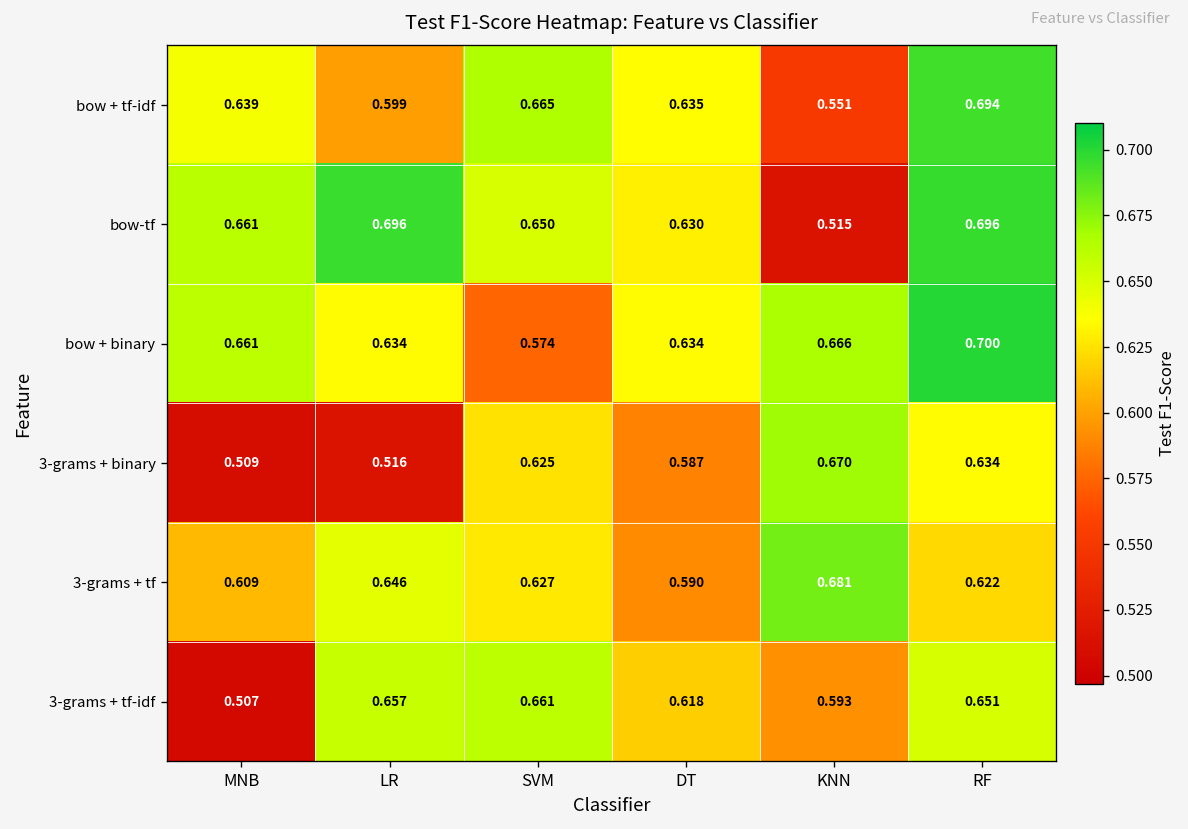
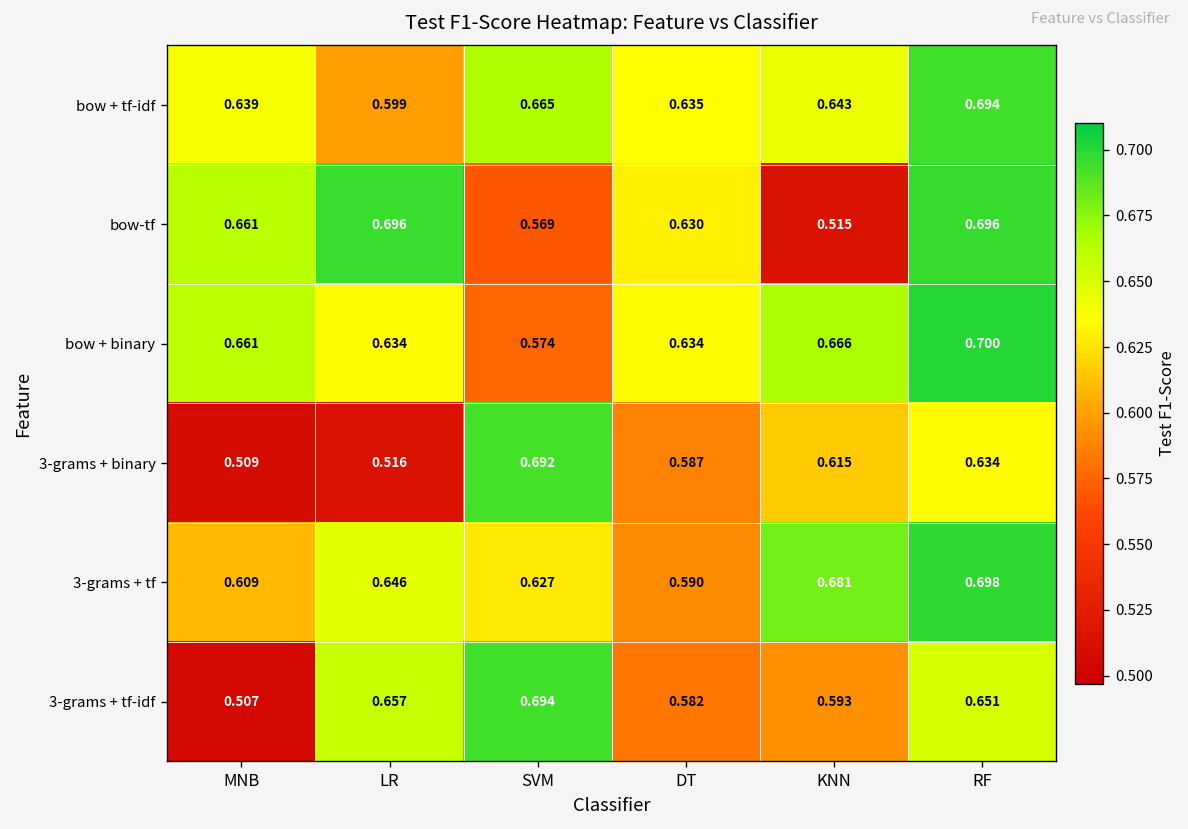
bow + tf-idf, KNN: 0.551 -> 0.643
bow-tf, SVM: 0.650 -> 0.569
3-grams + binary, SVM: 0.625 -> 0.692
3-grams + binary, KNN: 0.670 -> 0.615
3-grams + tf, RF: 0.622 -> 0.698
3-grams + tf-idf, SVM: 0.661 -> 0.694
3-grams + tf-idf, DT: 0.618 -> 0.582
